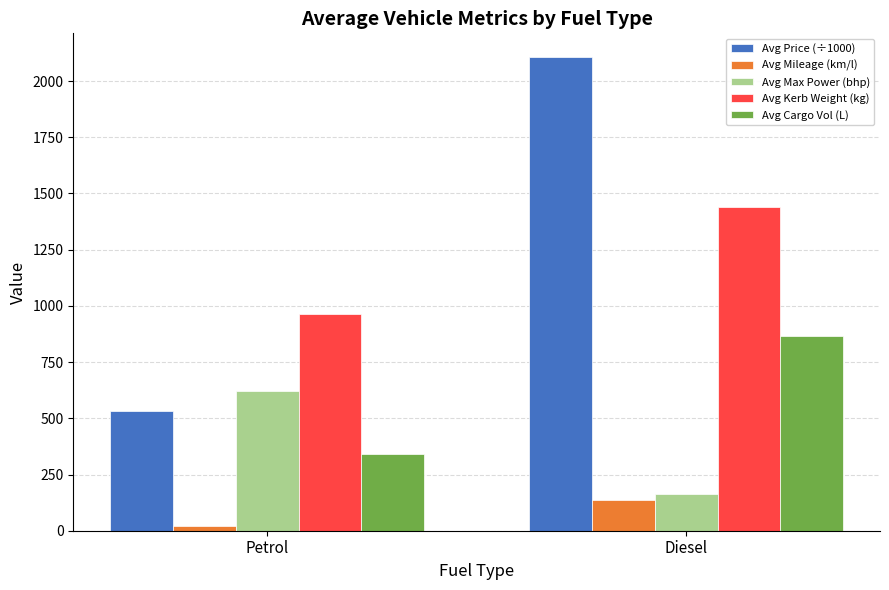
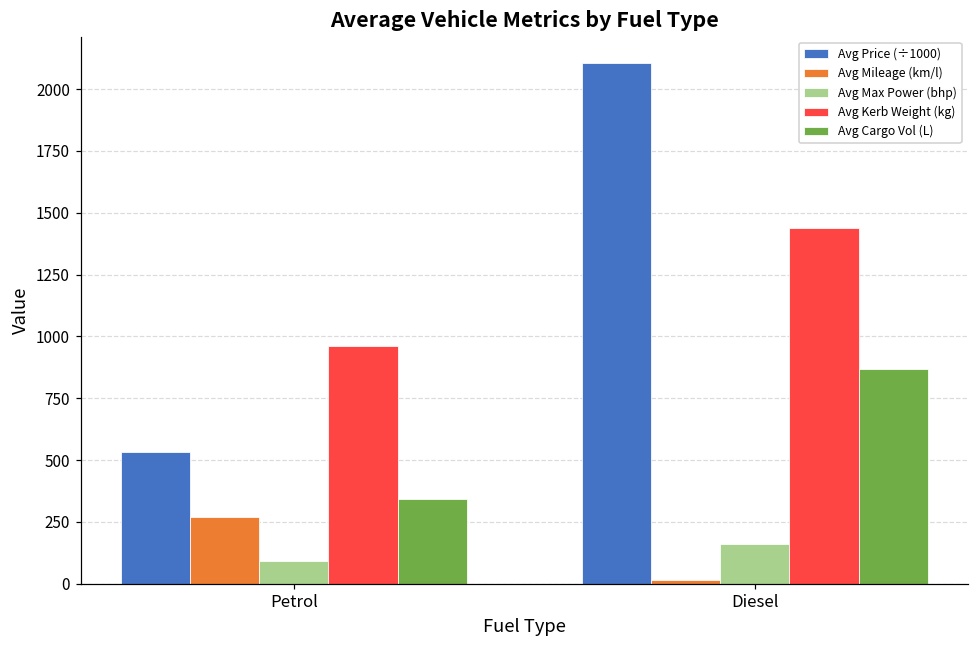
Avg Mileage (km/l), Petrol: 20 -> 270
Avg Max Power (bhp), Petrol: 620 -> 90
Avg Mileage (km/l), Diesel: 140 -> 20
